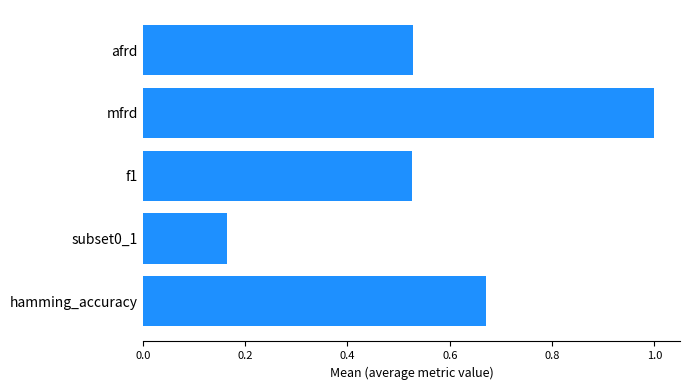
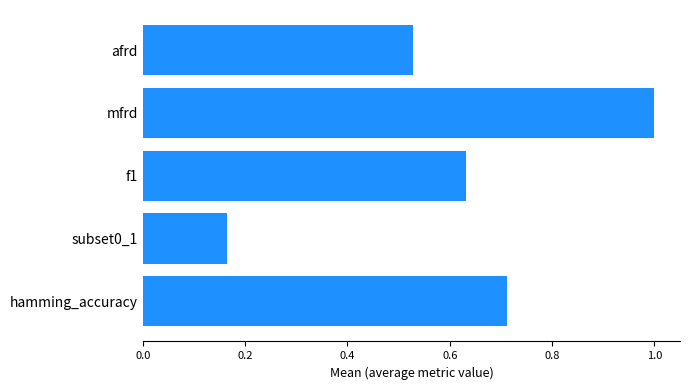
f1: 0.53 -> 0.63
hamming_accuracy: 0.67 -> 0.71
